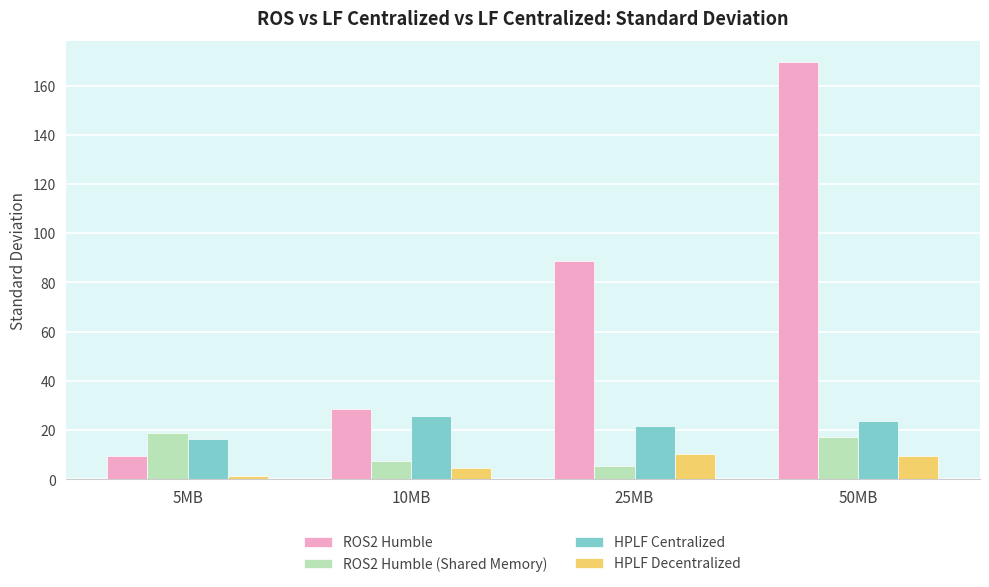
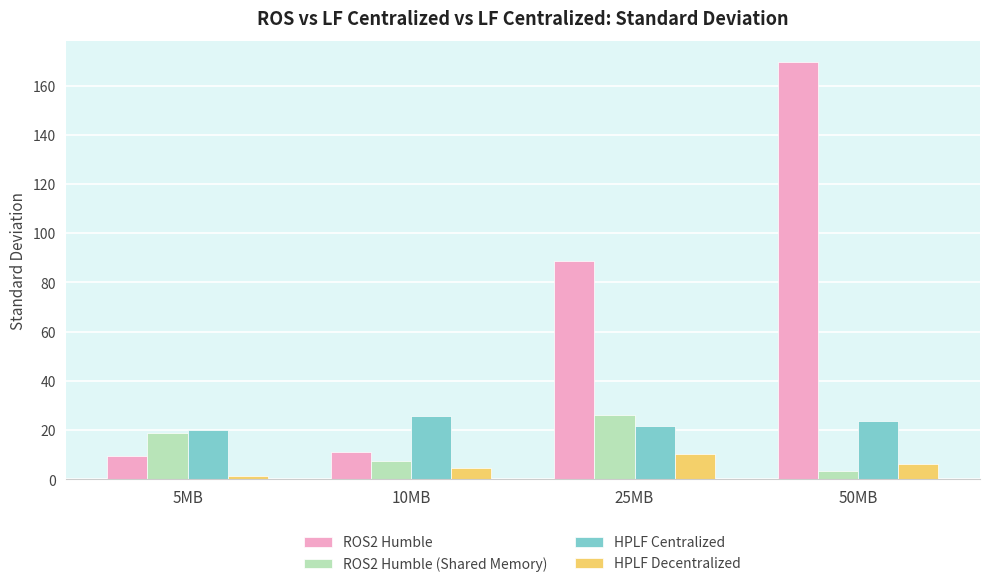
HPLF Centralized, 5MB: 17 -> 20
ROS2 Humble, 10MB: 29 -> 11
ROS2 Humble (Shared Memory), 25MB: 6 -> 26
ROS2 Humble (Shared Memory), 50MB: 17 -> 3
HPLF Decentralized, 50MB: 9 -> 6
